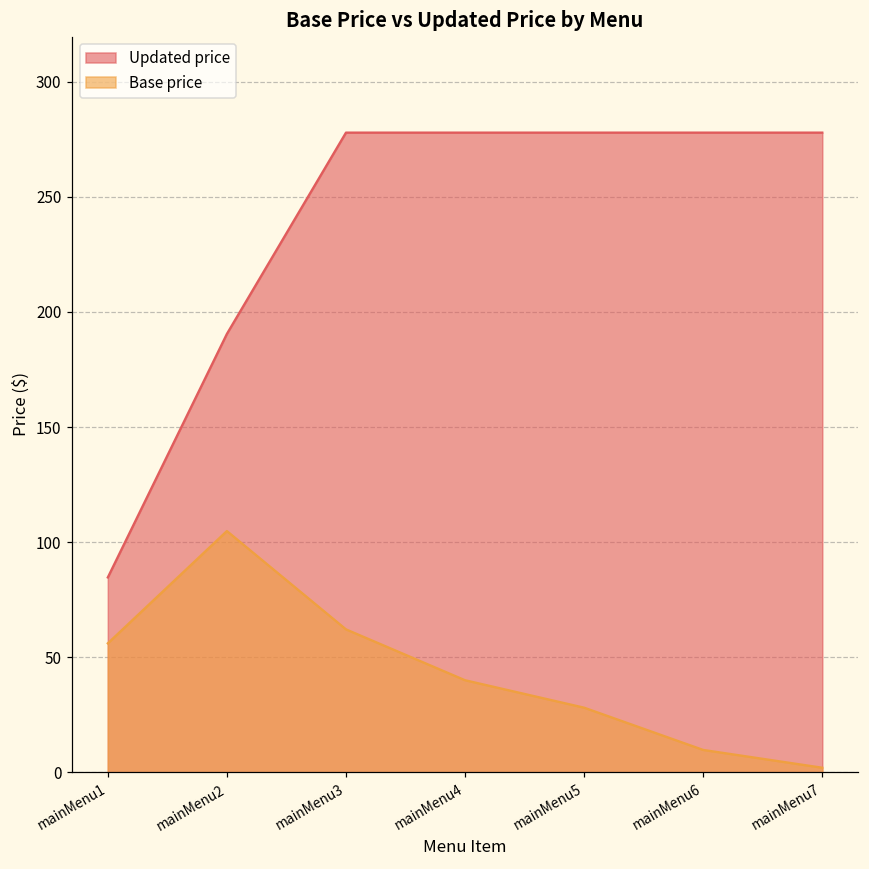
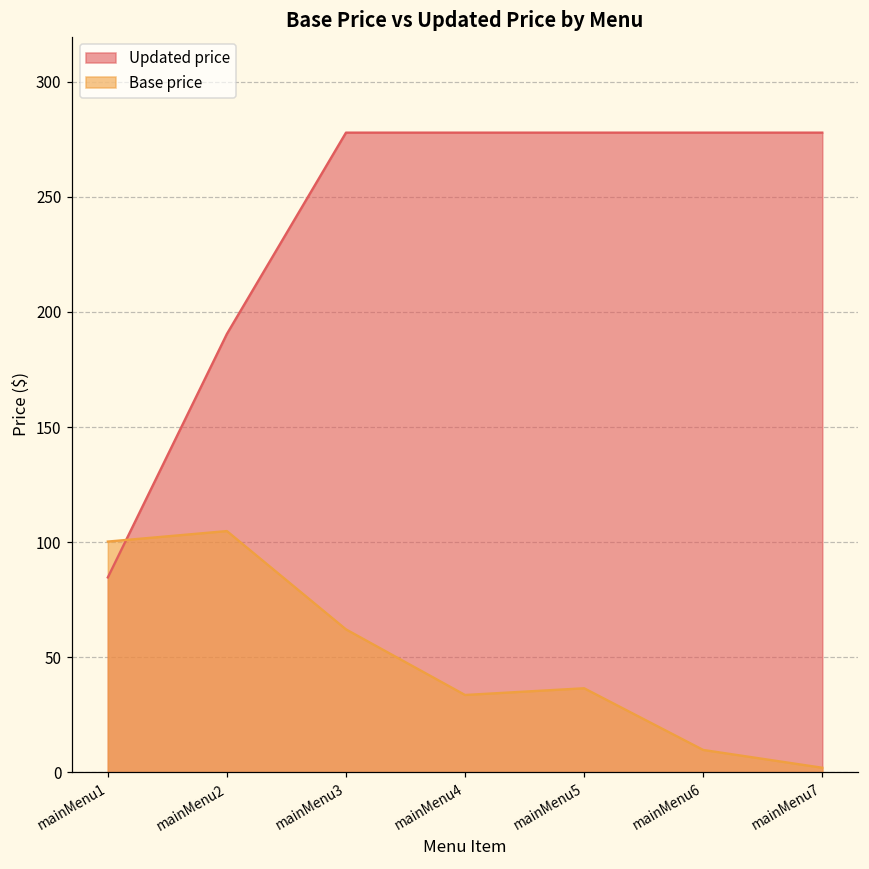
Base price, mainMenu1: 56 -> 100
Base price, mainMenu4: 40 -> 34
Base price, mainMenu5: 28 -> 37
